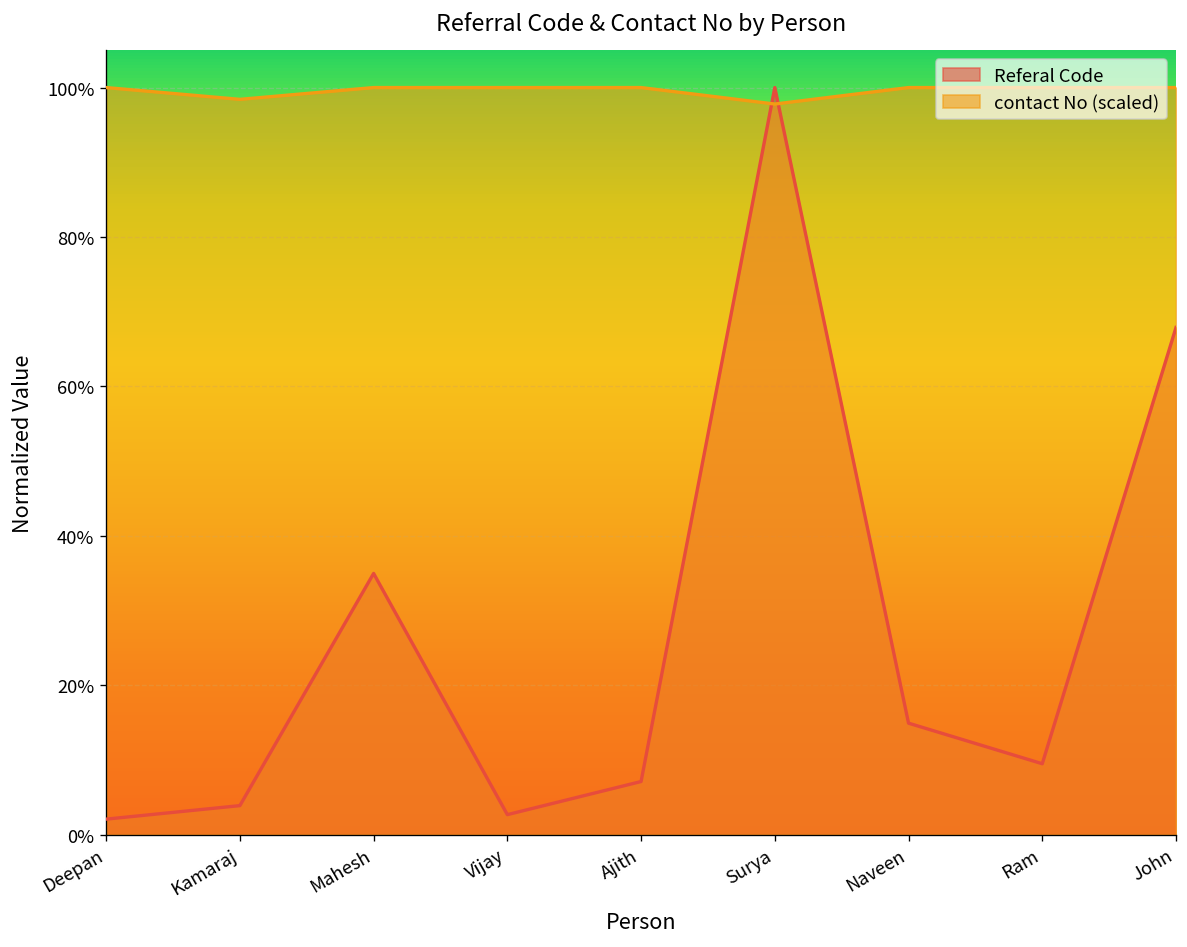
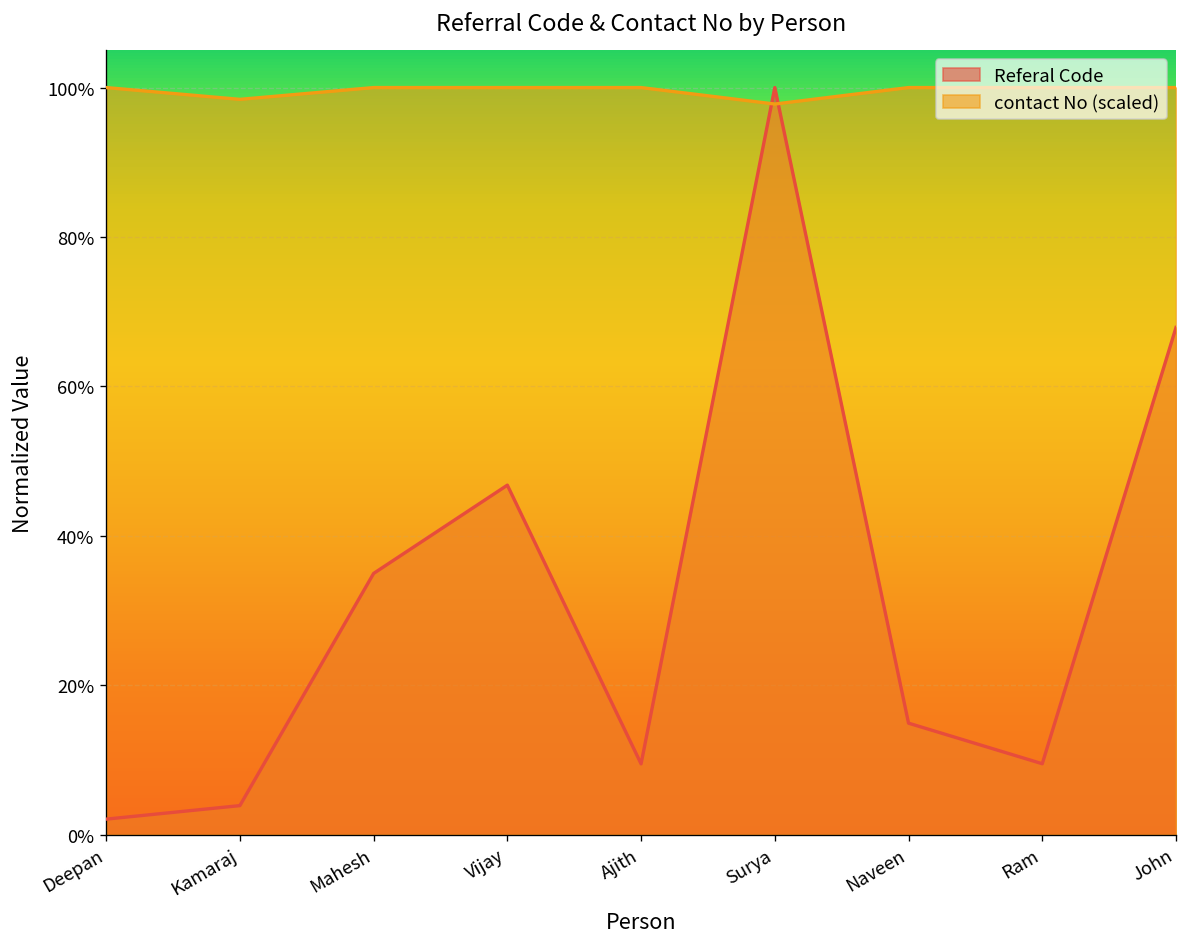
Referal Code, Vijay: 3% -> 47%
Referal Code, Ajith: 7% -> 9%
